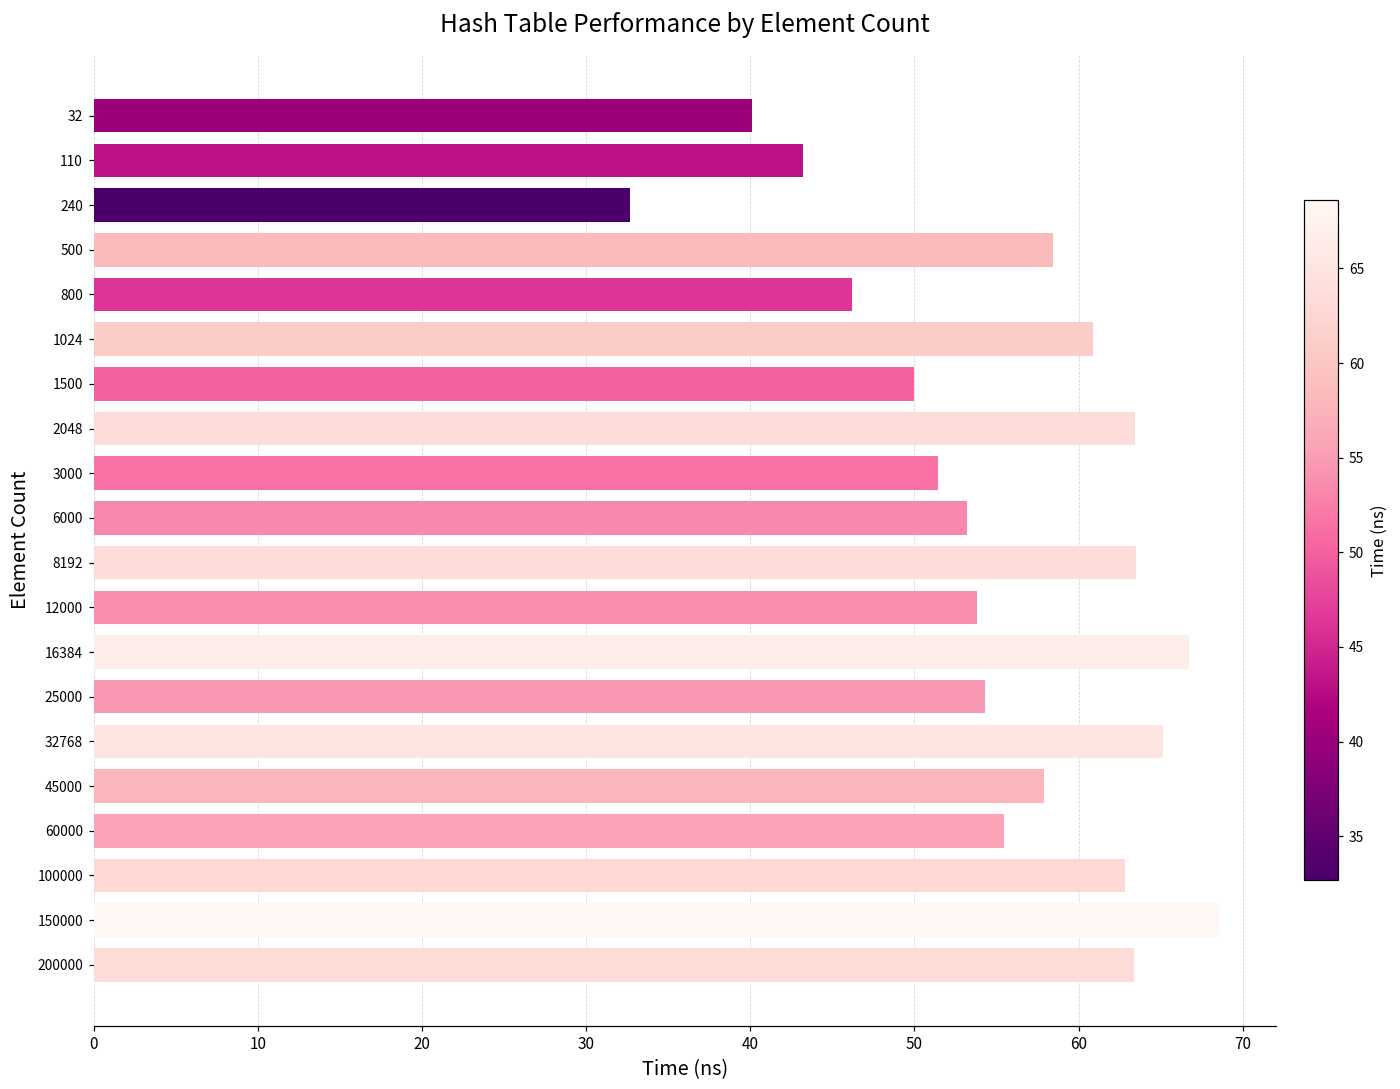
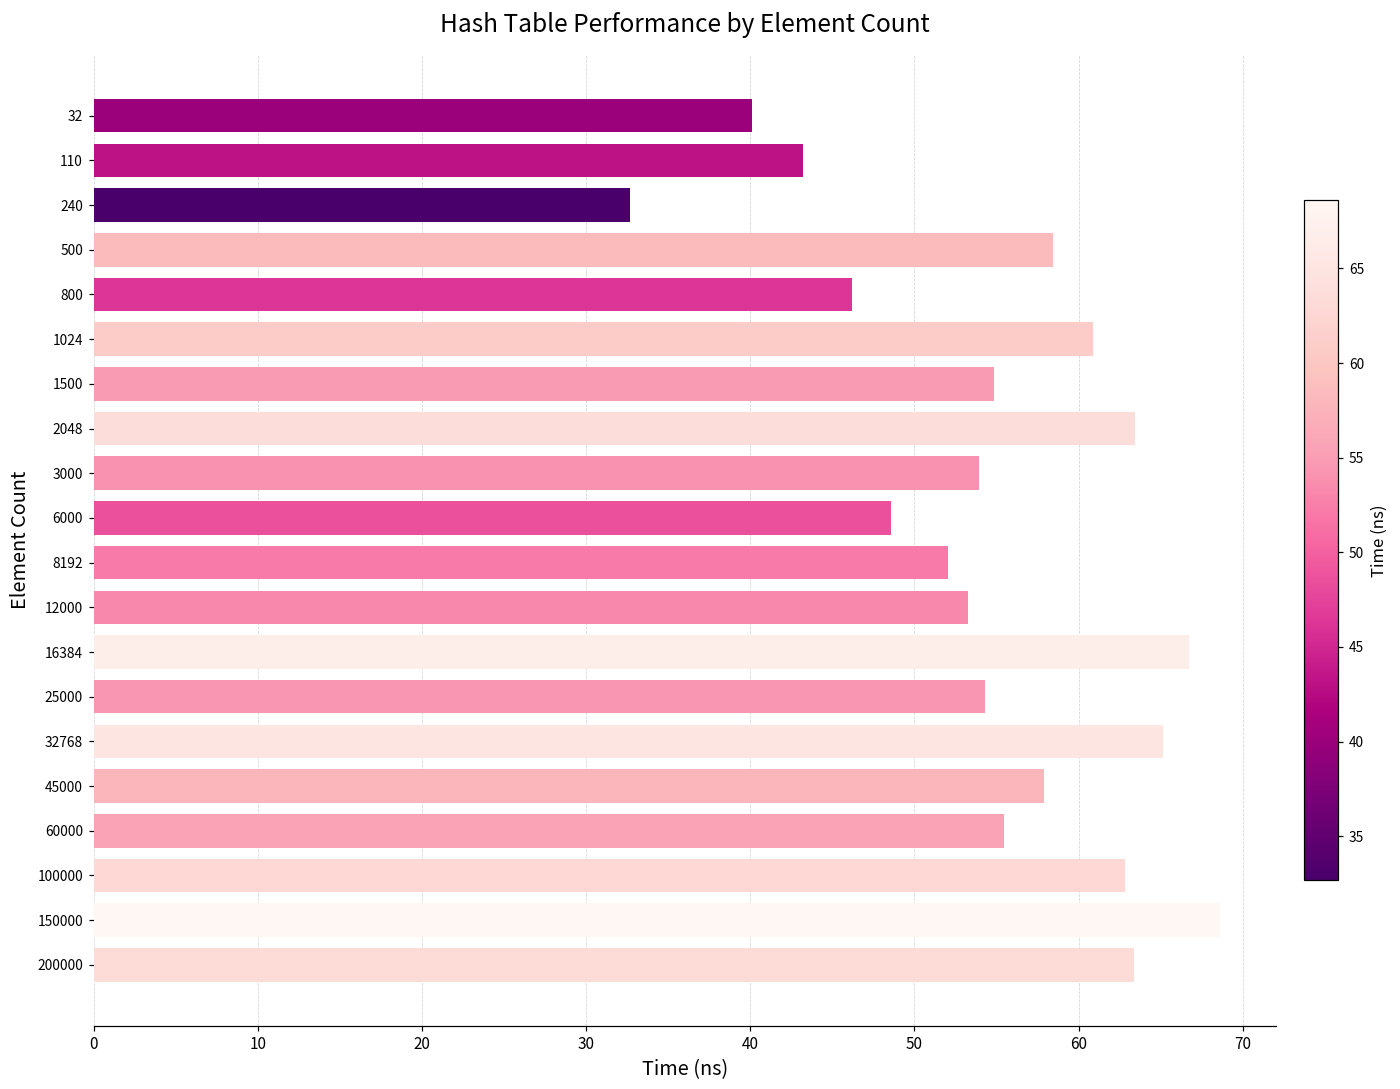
1500: 50.0 -> 54.8
3000: 51.4 -> 54.0
6000: 53.2 -> 48.6
8192: 63.5 -> 52.1
12000: 53.8 -> 53.3
